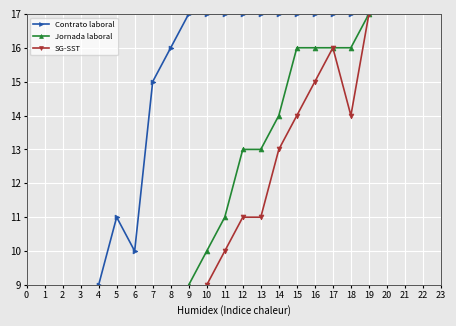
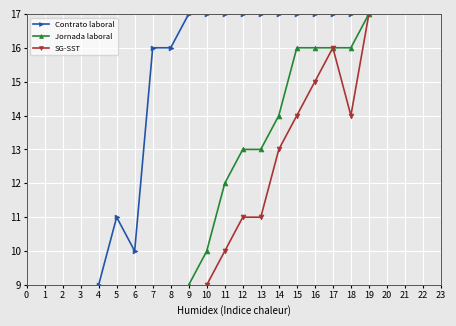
Contrato laboral, 7: 15 -> 16
Jornada laboral, 11: 11 -> 12
